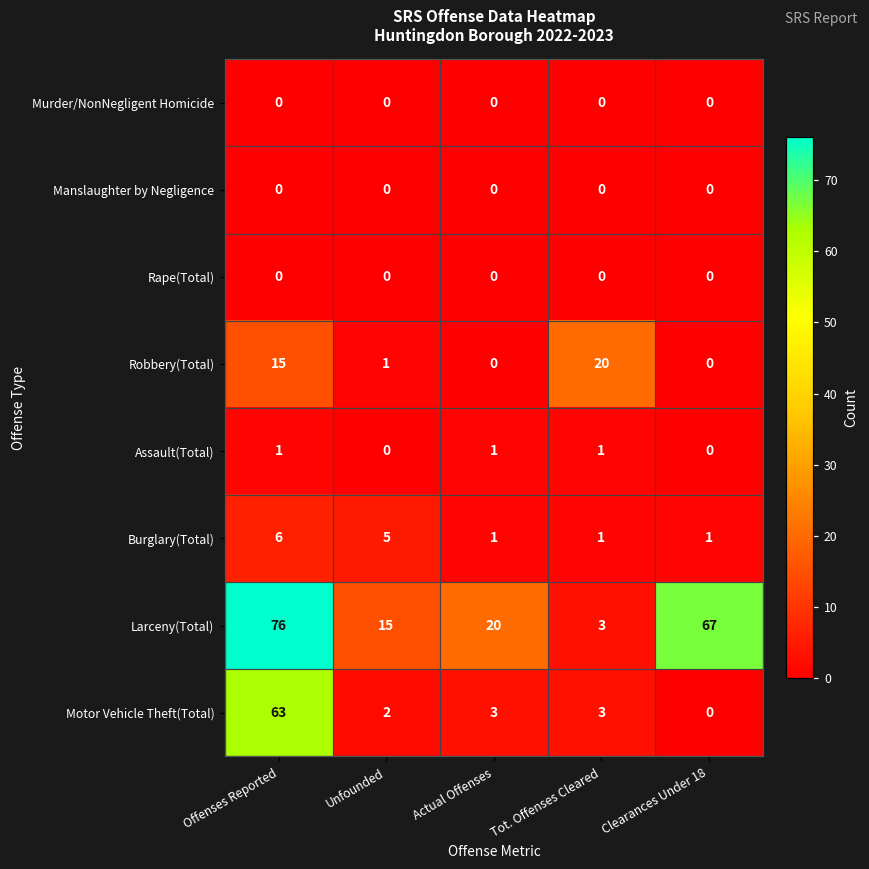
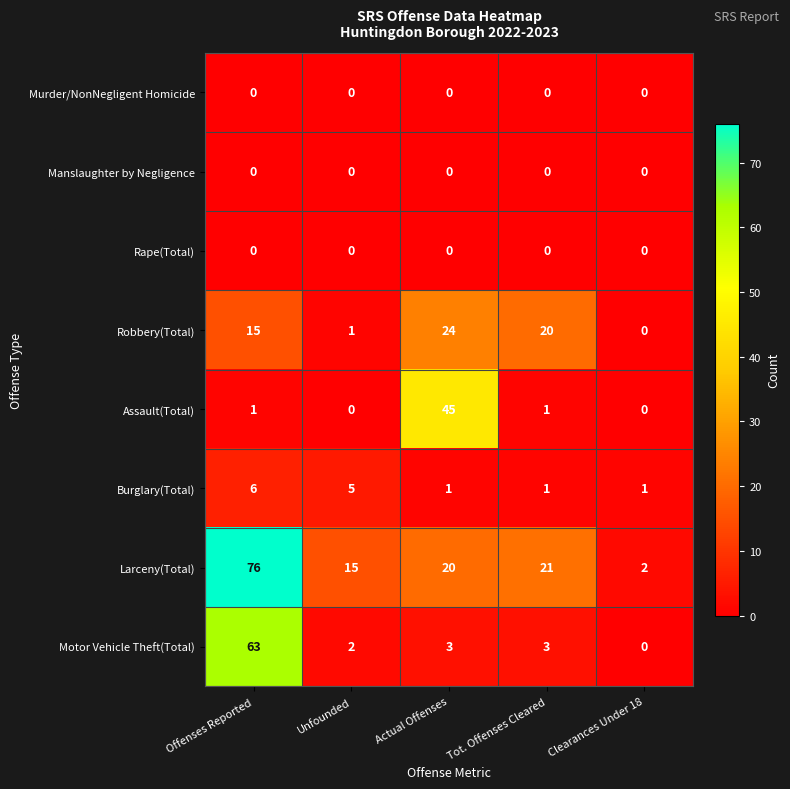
Robbery(Total), Actual Offenses: 0 -> 24
Assault(Total), Actual Offenses: 1 -> 45
Larceny(Total), Tot. Offenses Cleared: 3 -> 21
Larceny(Total), Clearances Under 18: 67 -> 2
